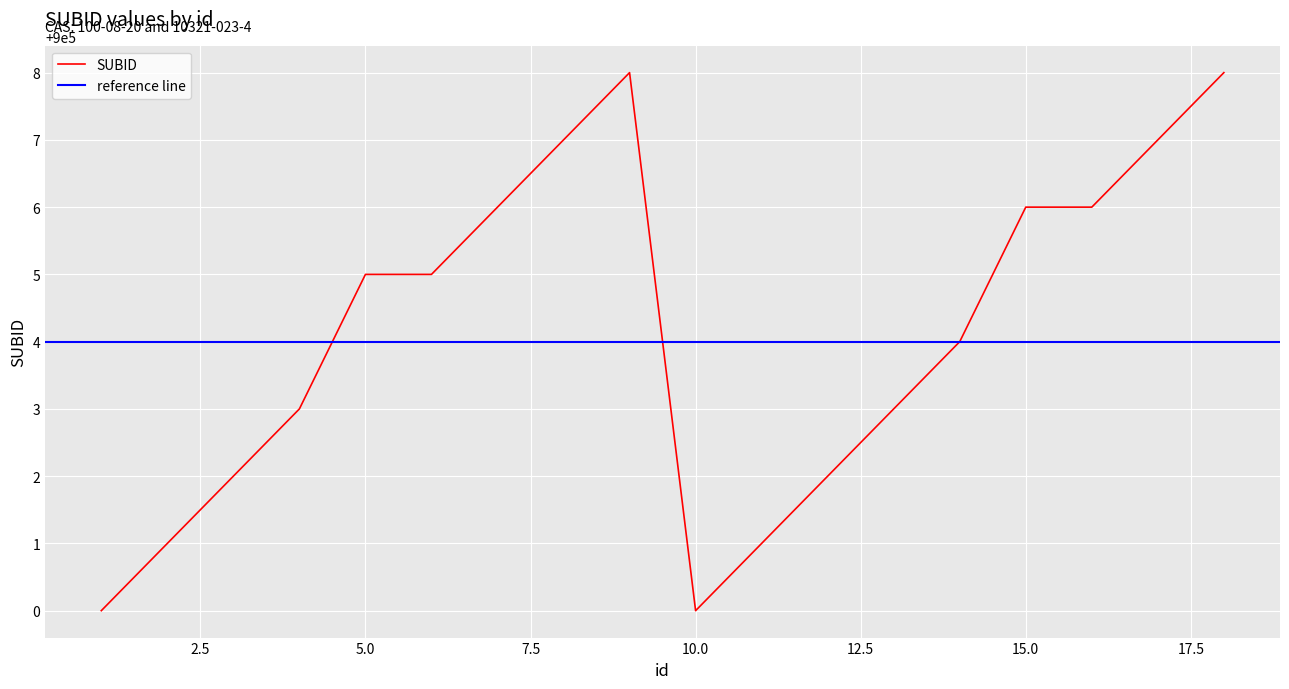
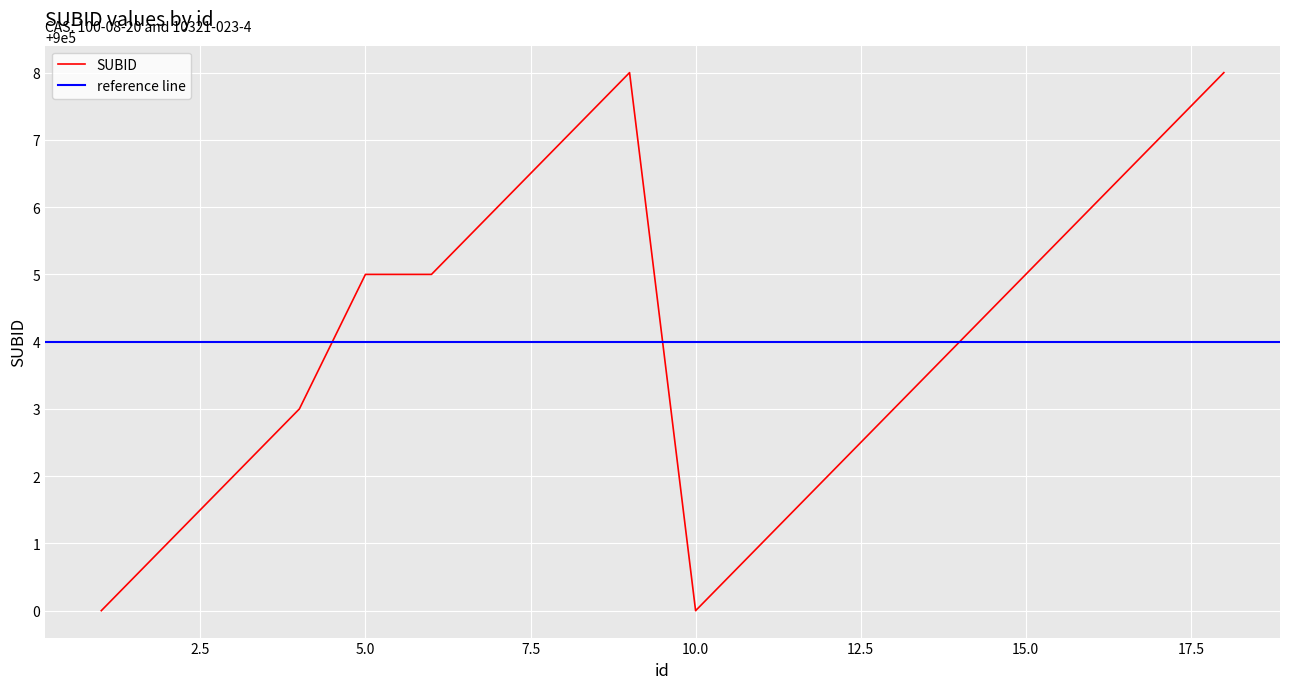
15.0: 900006 -> 900005
